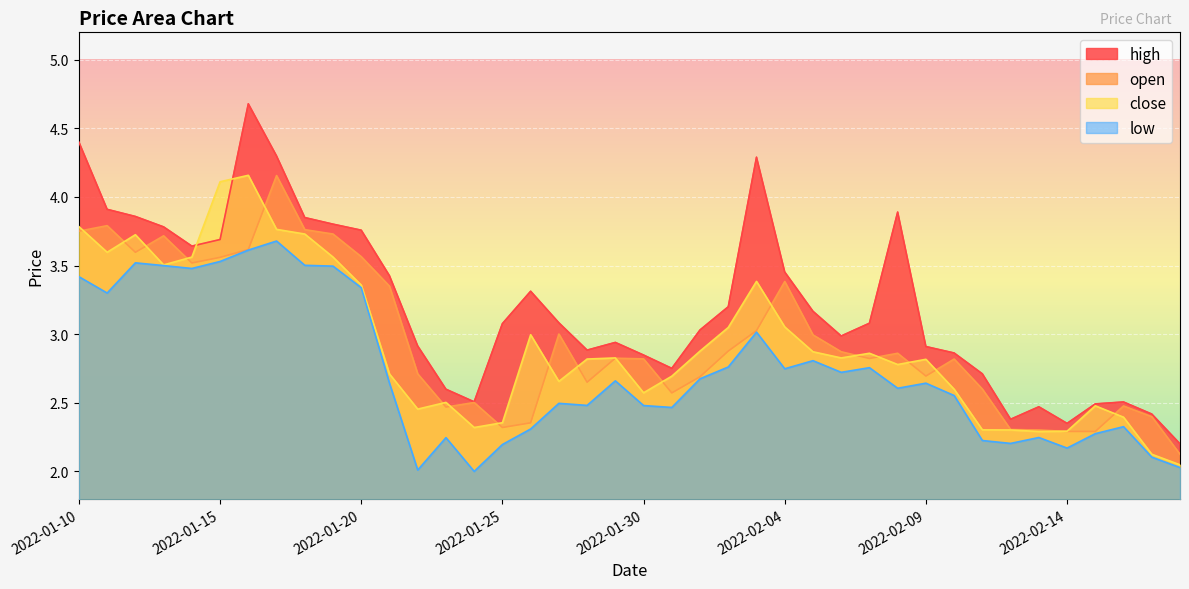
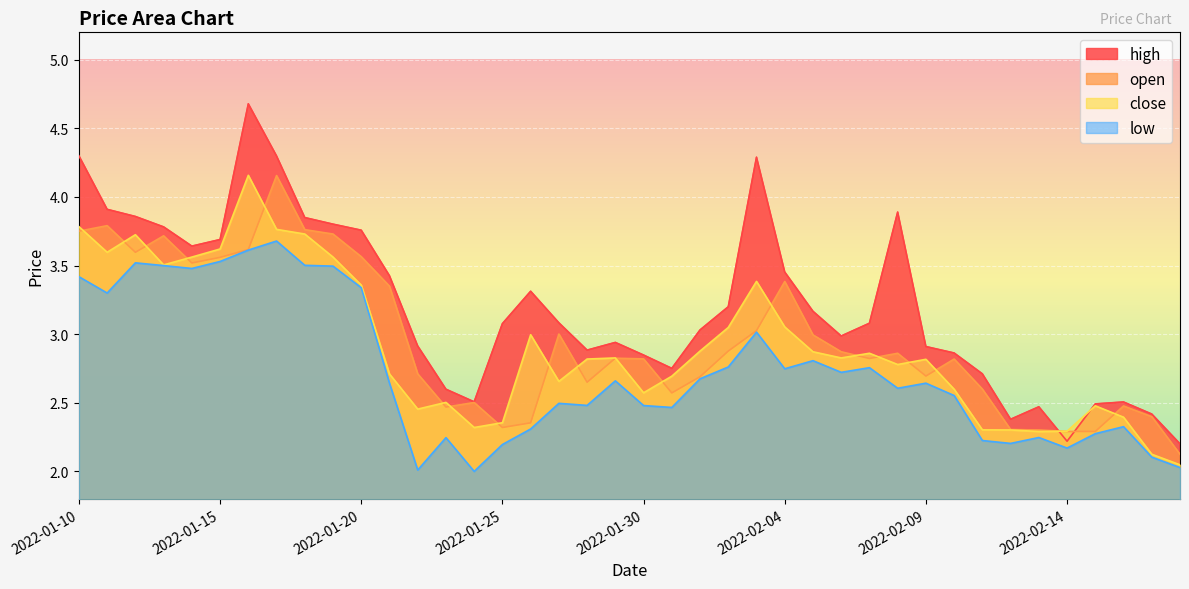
high, 2022-01-10: 4.4 -> 4.3
close, 2022-01-15: 4.11 -> 3.62
high, 2022-02-14: 2.35 -> 2.22
